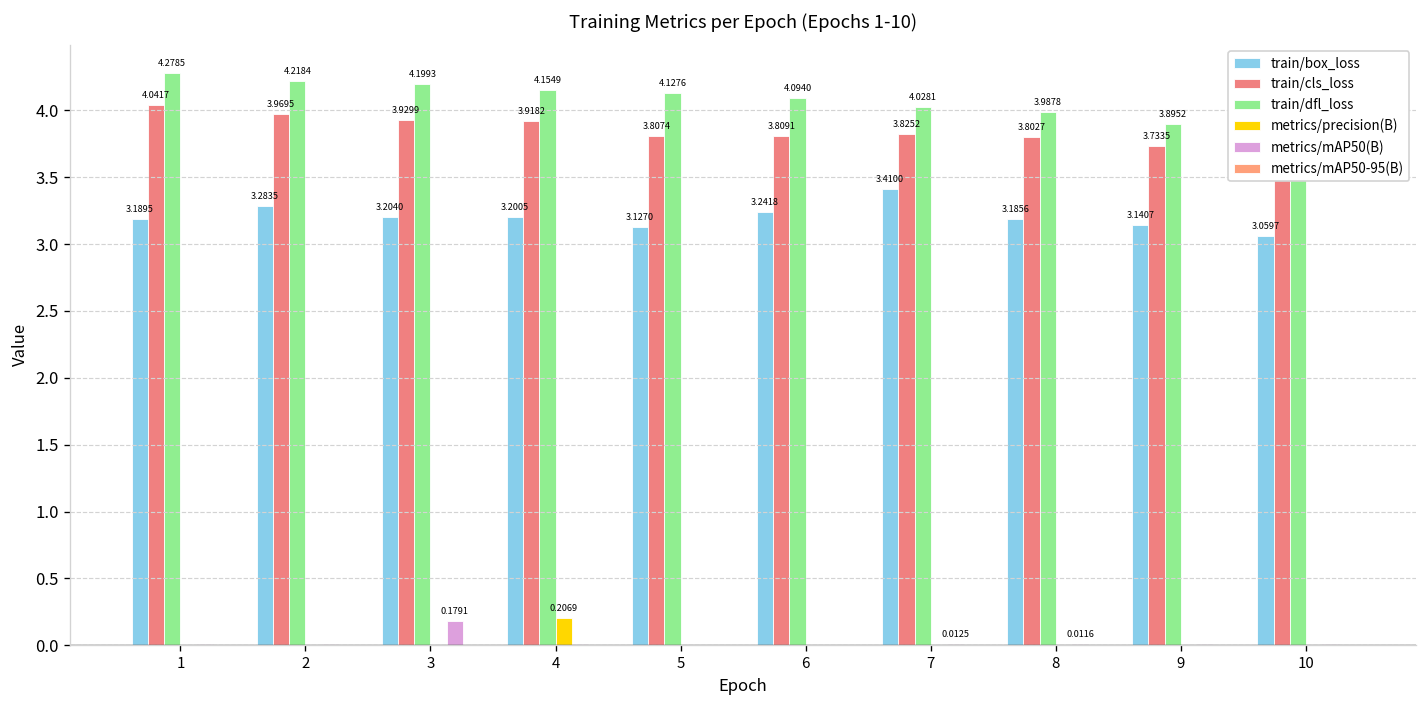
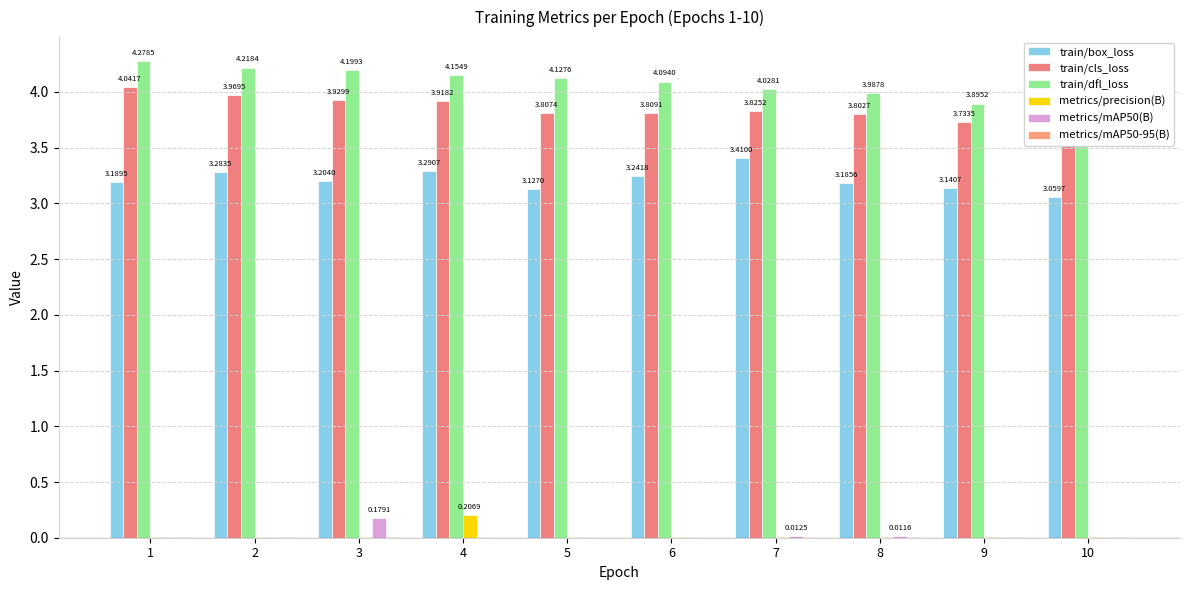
train/box_loss, 4: 3.2005 -> 3.2907
